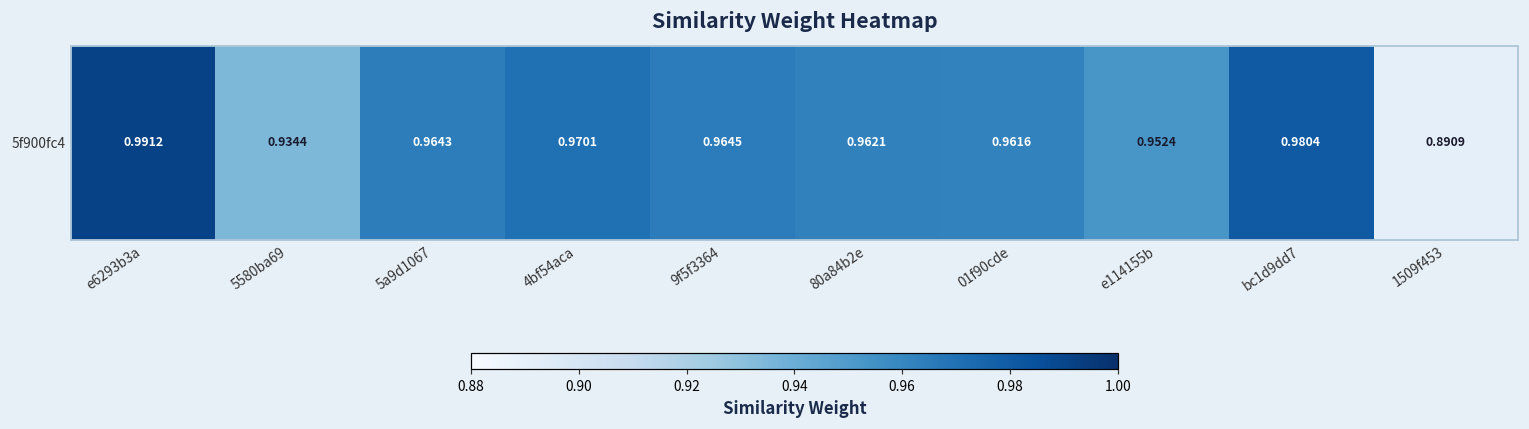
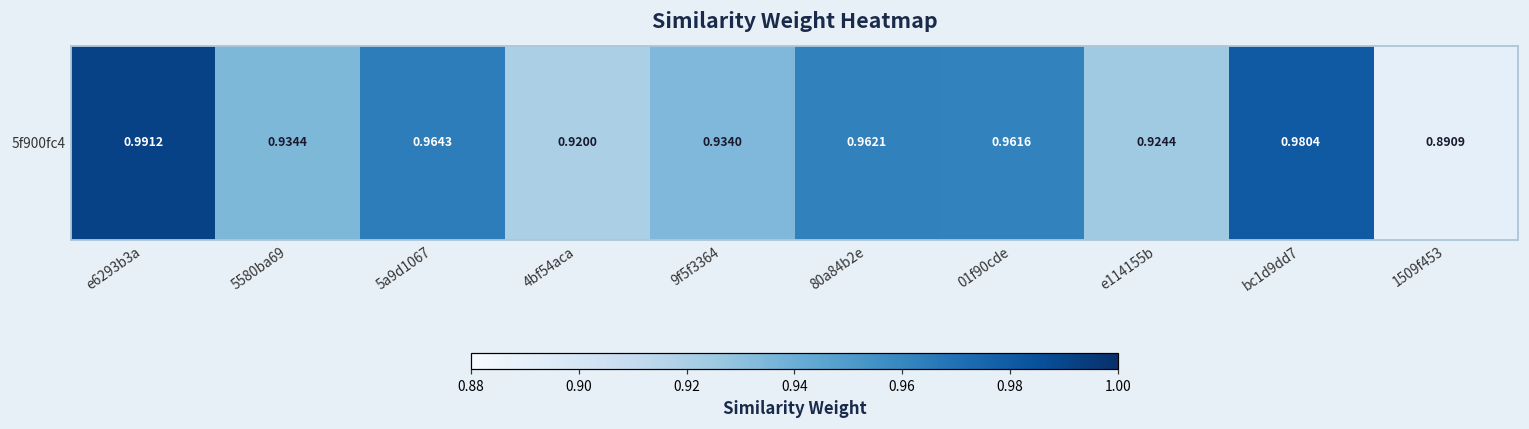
5f900fc4, 4bf54aca: 0.9701 -> 0.9200
5f900fc4, 9f5f3364: 0.9645 -> 0.9340
5f900fc4, e114155b: 0.9524 -> 0.9244
